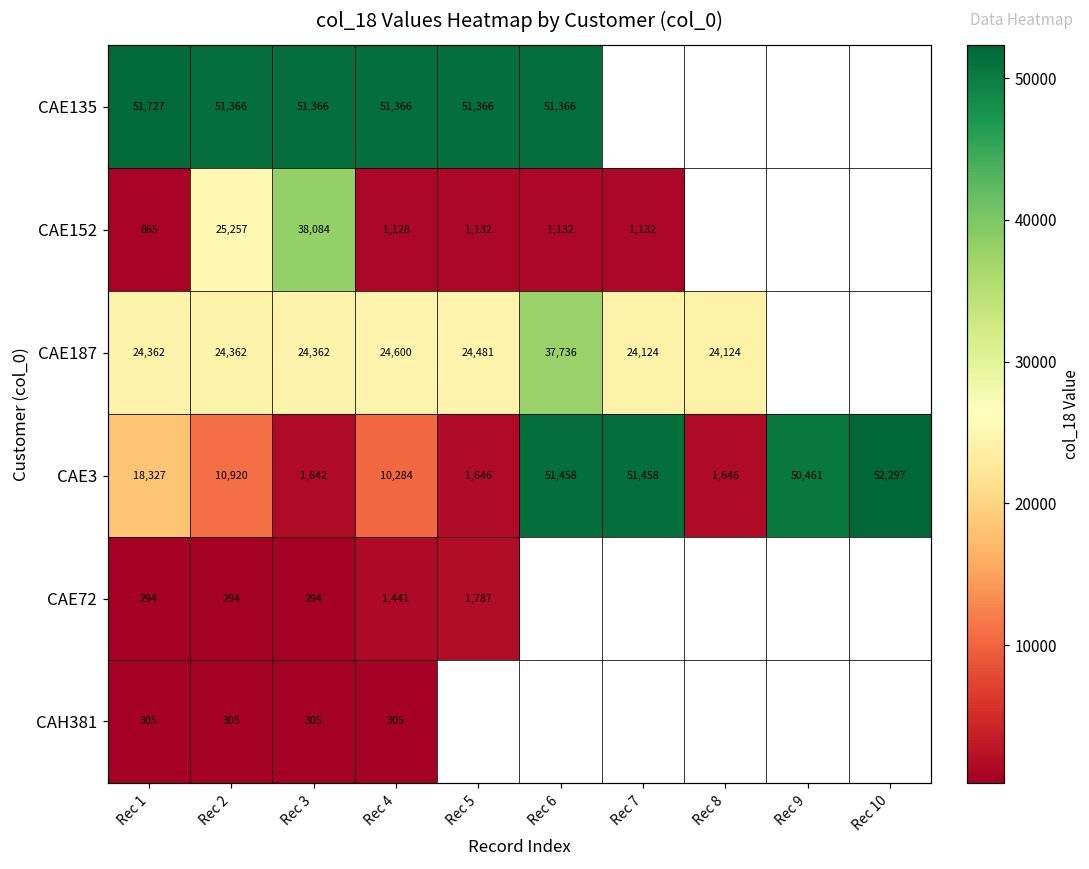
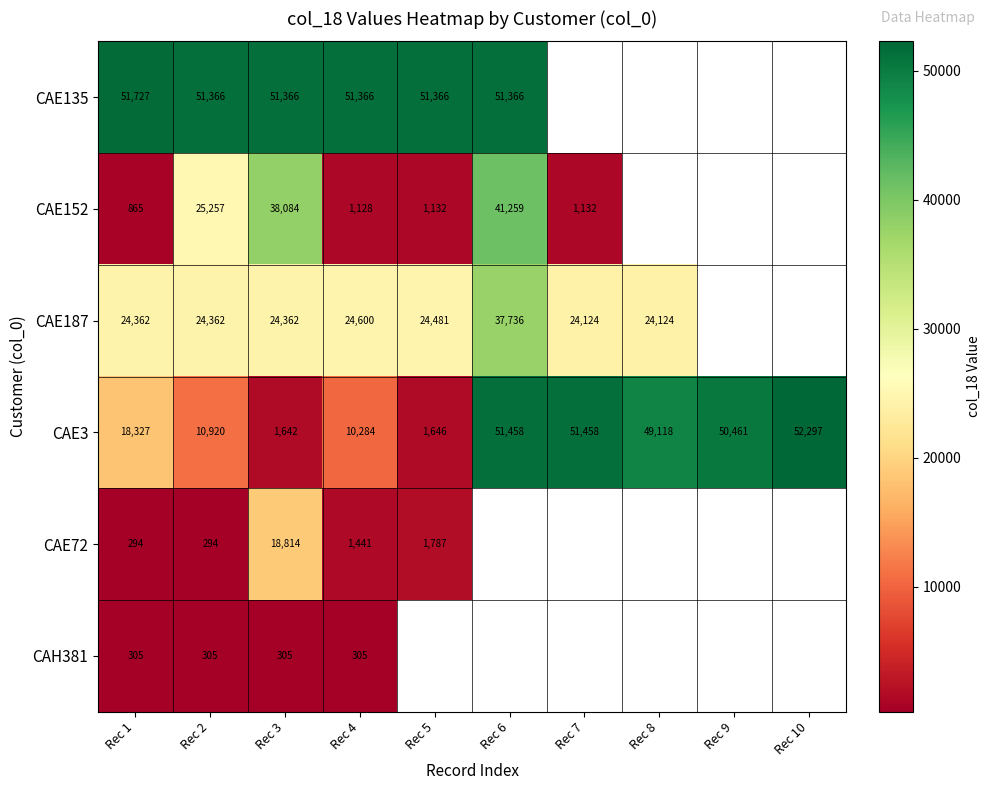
CAE152, Rec 6: 1,132 -> 41,259
CAE3, Rec 8: 1,646 -> 49,118
CAE72, Rec 3: 294 -> 18,814
